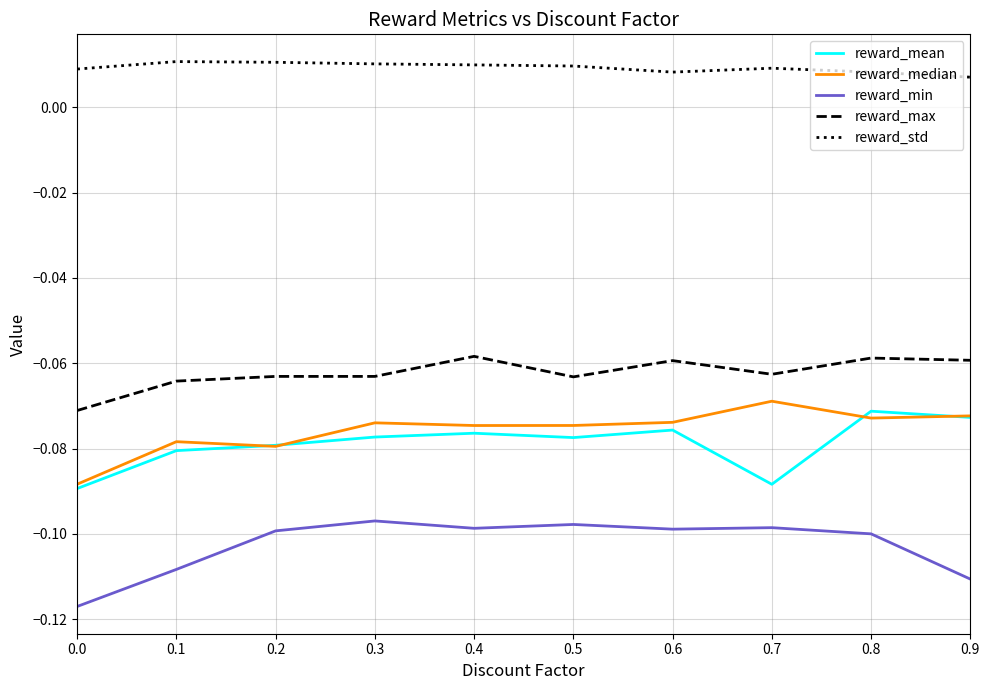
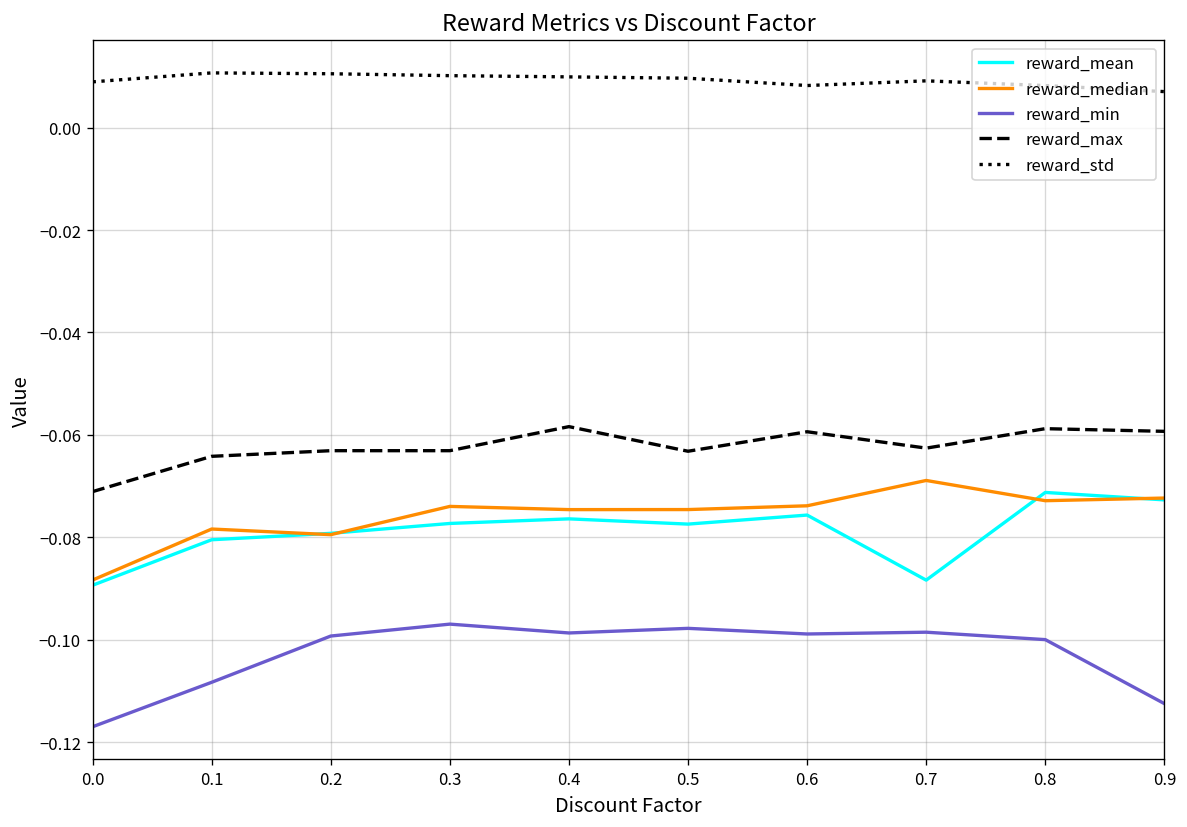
reward_min, 0.9: -0.111 -> -0.113
